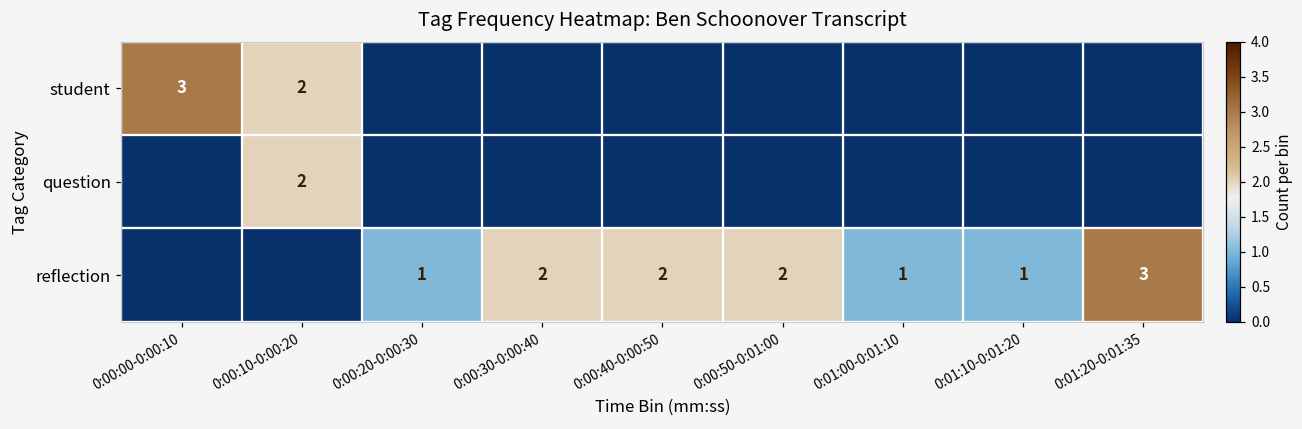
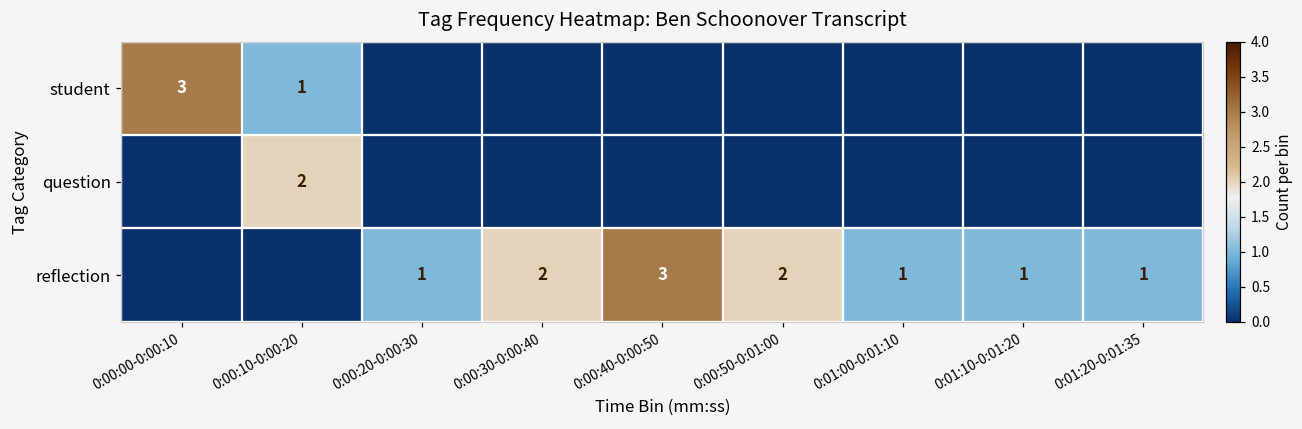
student, 0:00:10-0:00:20: 2 -> 1
reflection, 0:00:40-0:00:50: 2 -> 3
reflection, 0:01:20-0:01:35: 3 -> 1
